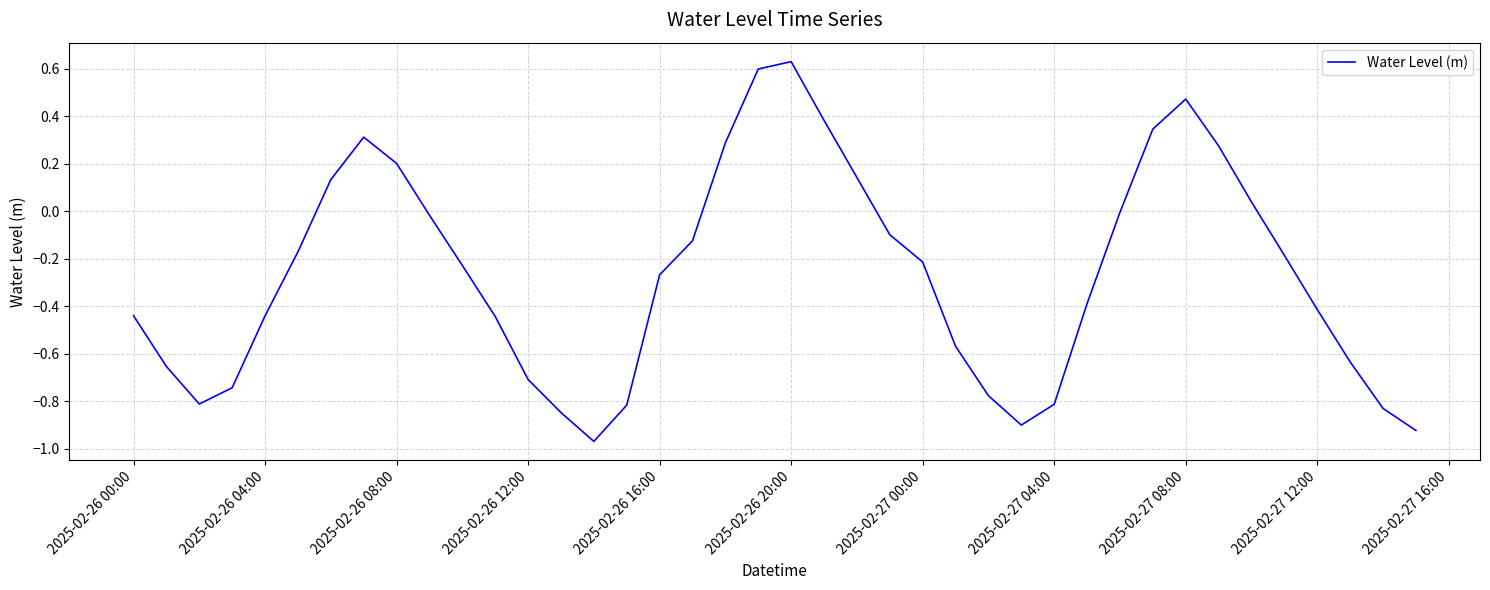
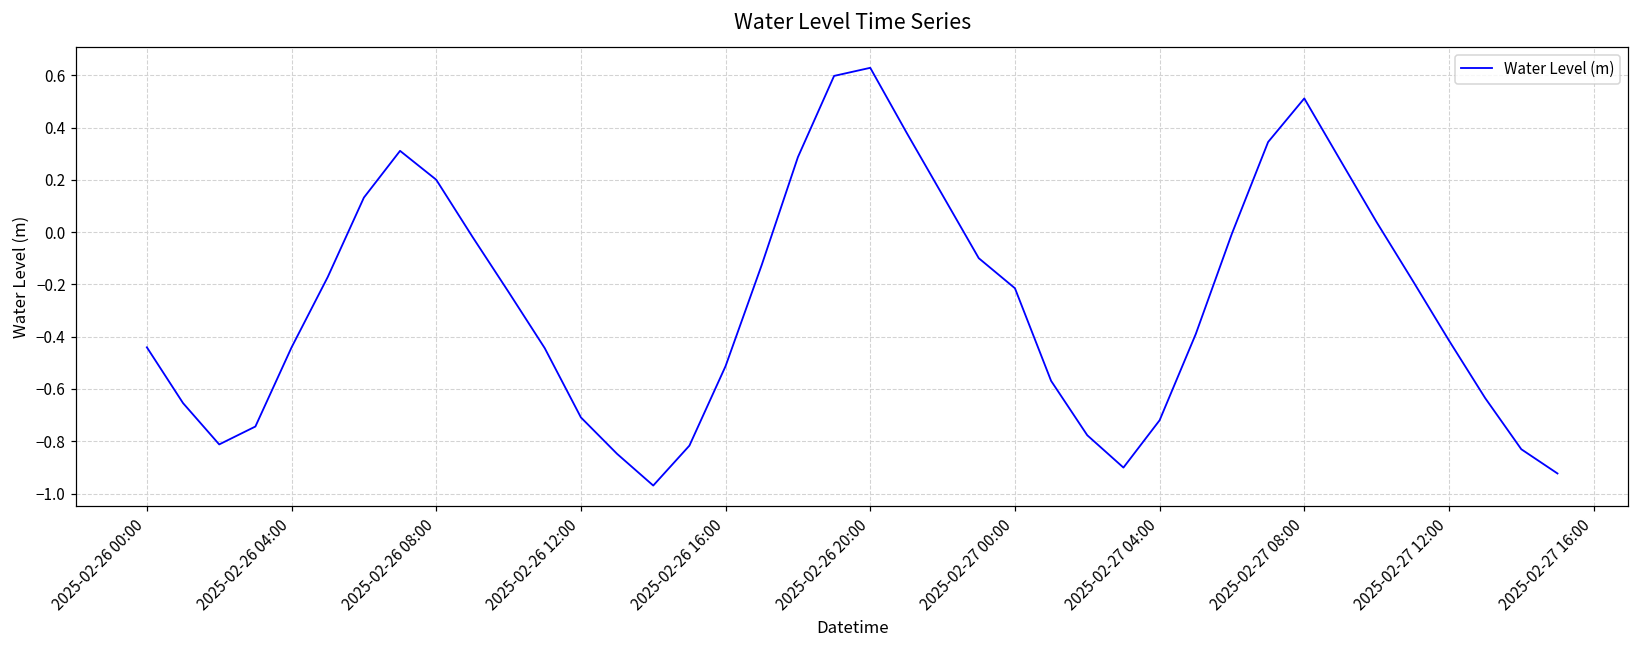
2025-02-26 16:00: -0.27 -> -0.51
2025-02-27 04:00: -0.81 -> -0.72
2025-02-27 08:00: 0.47 -> 0.51
